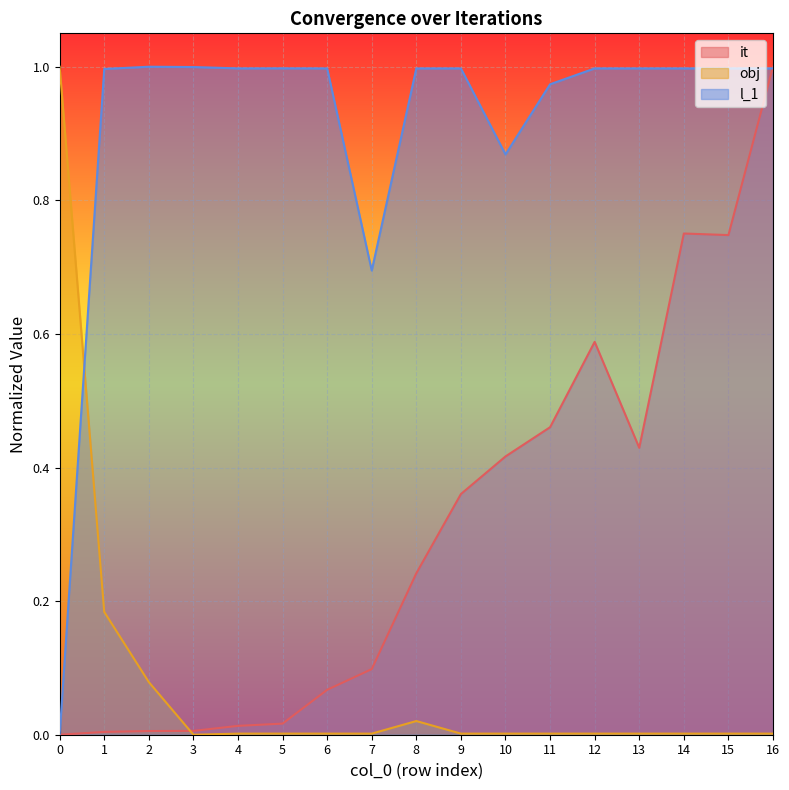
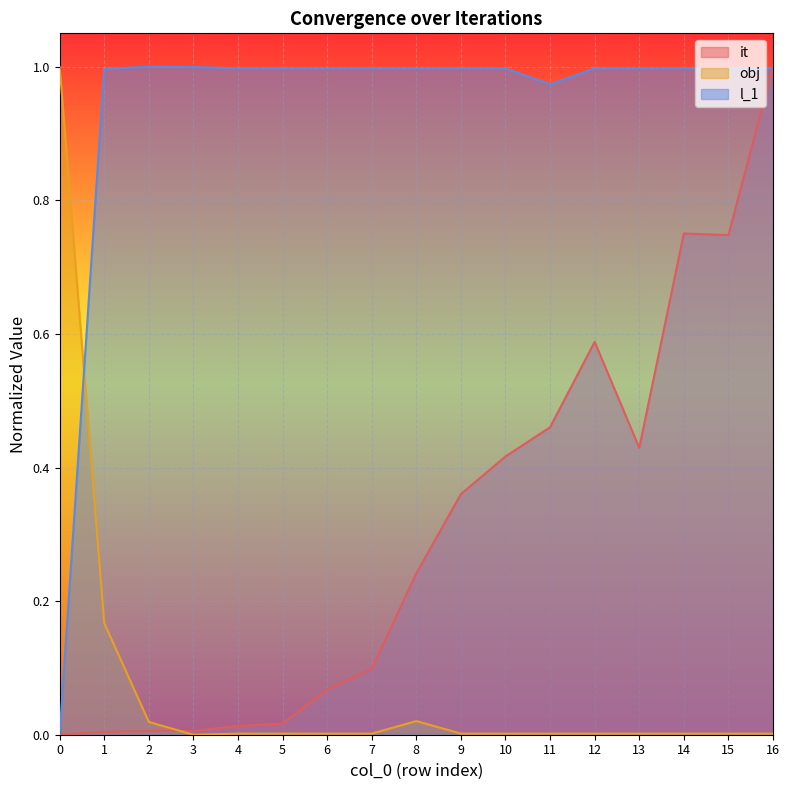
obj, 1: 0.18 -> 0.17
obj, 2: 0.08 -> 0.02
l_1, 7: 0.69 -> 1.00
l_1, 10: 0.87 -> 1.00
